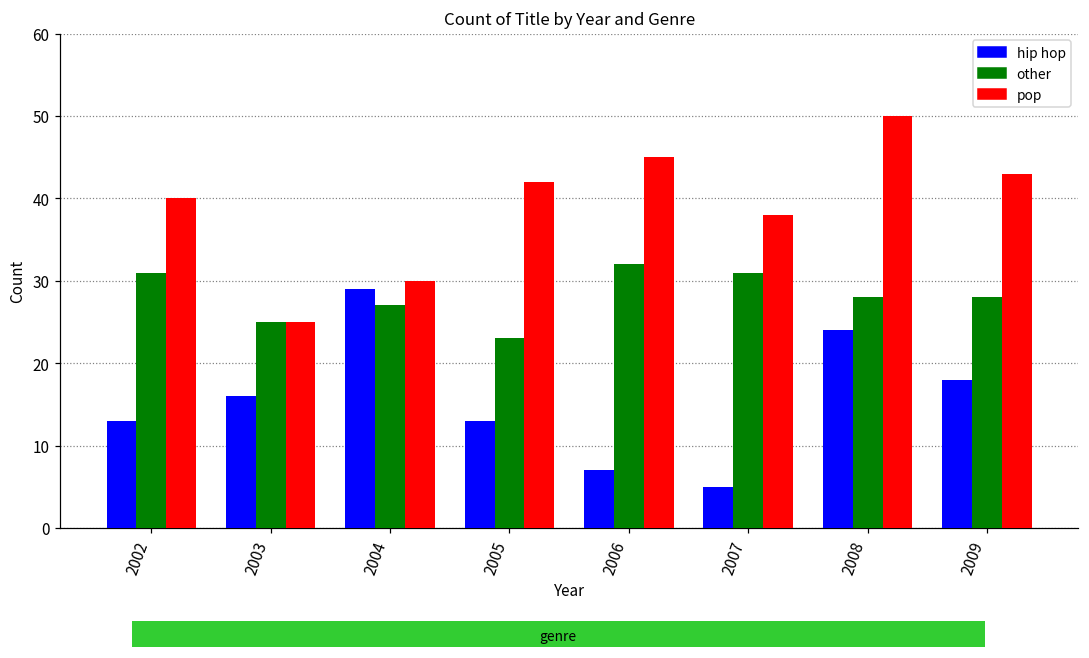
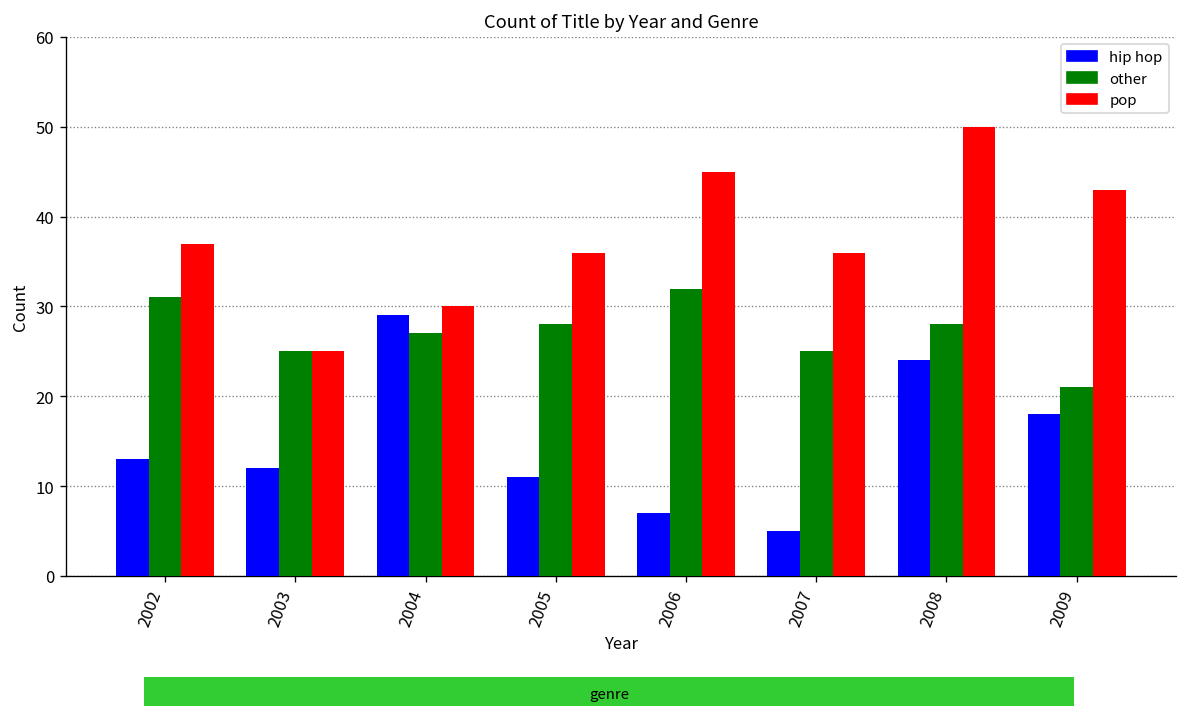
pop, 2002: 40 -> 37
hip hop, 2003: 16 -> 12
hip hop, 2005: 13 -> 11
other, 2005: 23 -> 28
pop, 2005: 42 -> 36
other, 2007: 31 -> 25
pop, 2007: 38 -> 36
other, 2009: 28 -> 21
